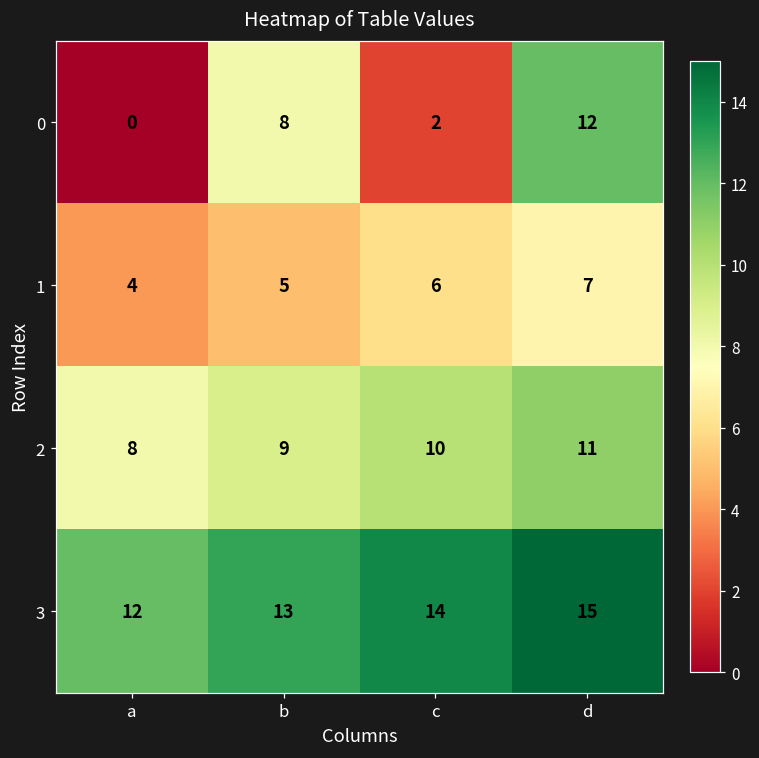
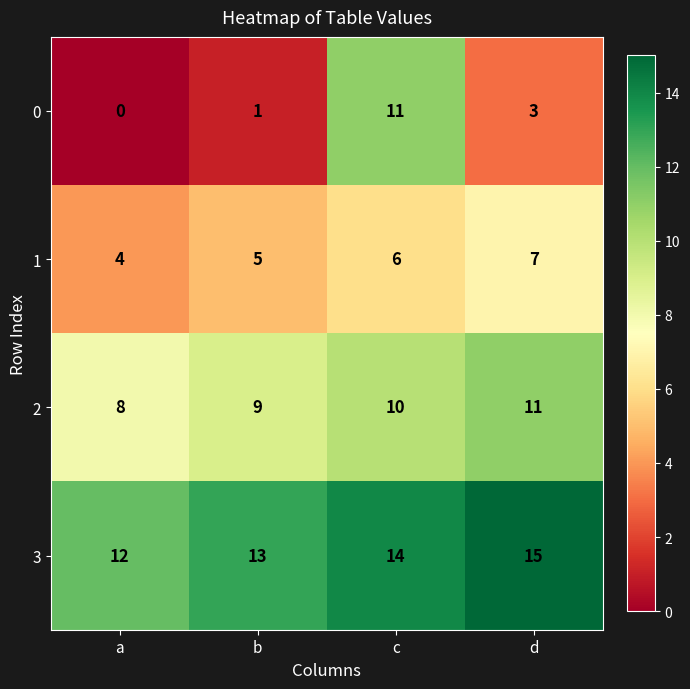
0, b: 8 -> 1
0, c: 2 -> 11
0, d: 12 -> 3
